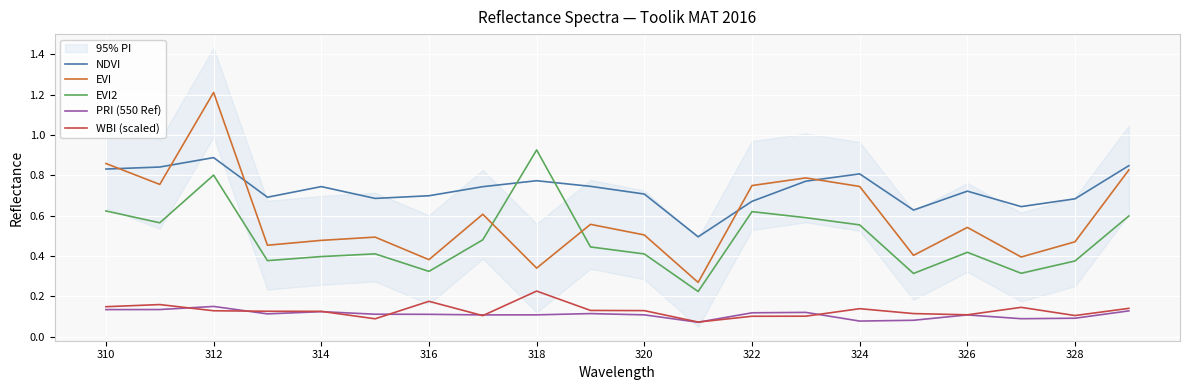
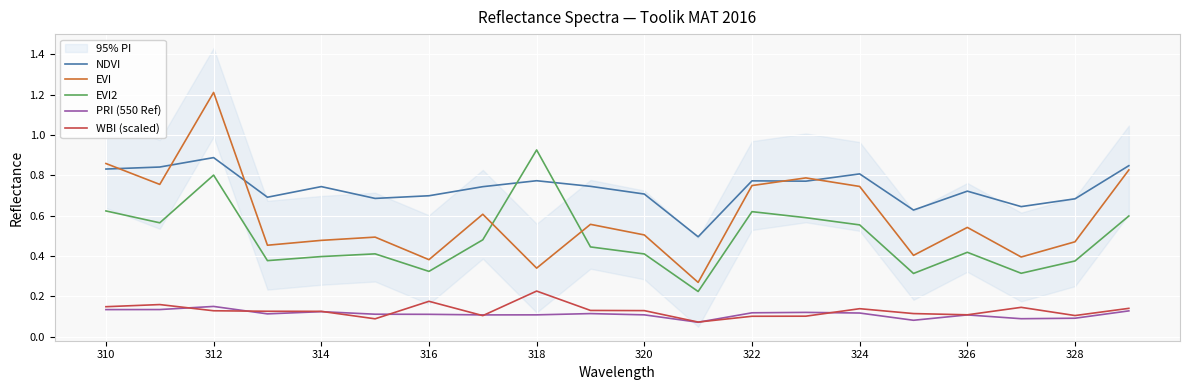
NDVI, 322: 0.67 -> 0.77
PRI (550 Ref), 324: 0.08 -> 0.12
